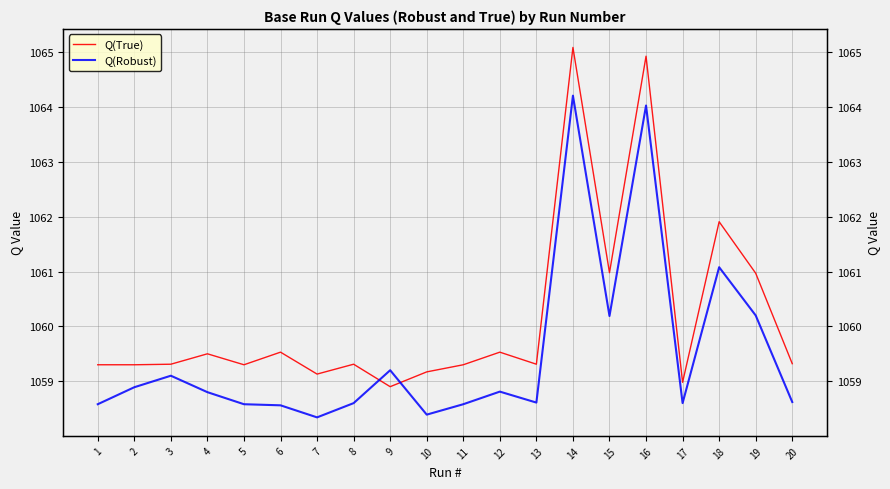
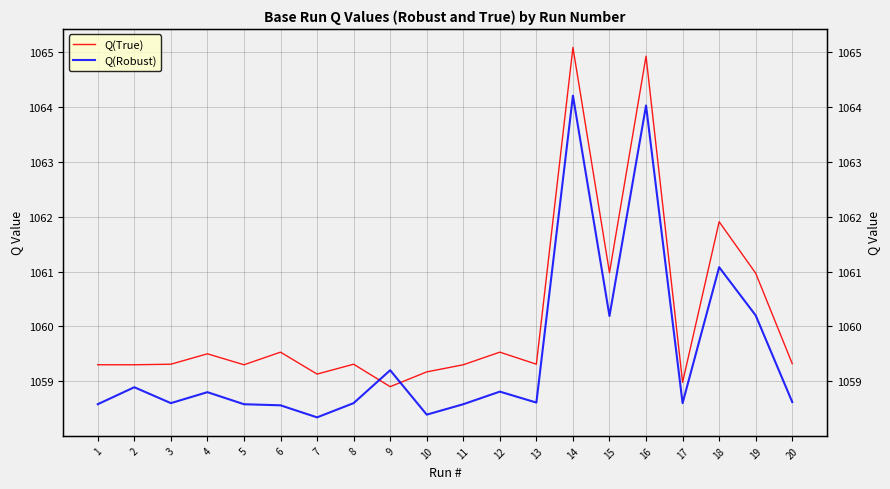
Q(Robust), 3: 1059.1 -> 1058.6
